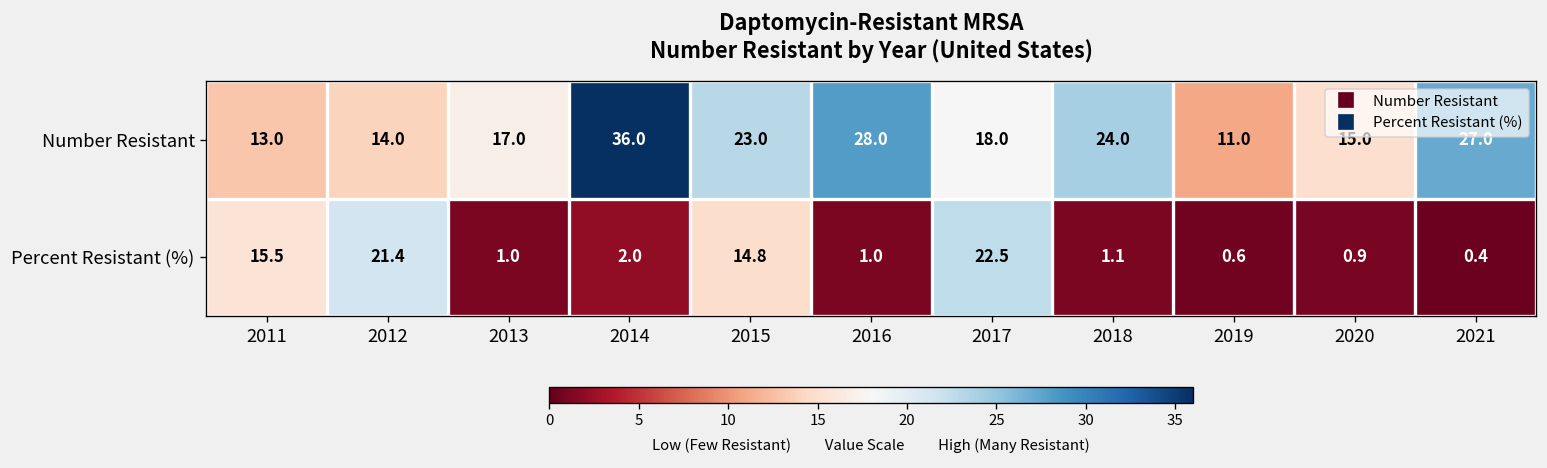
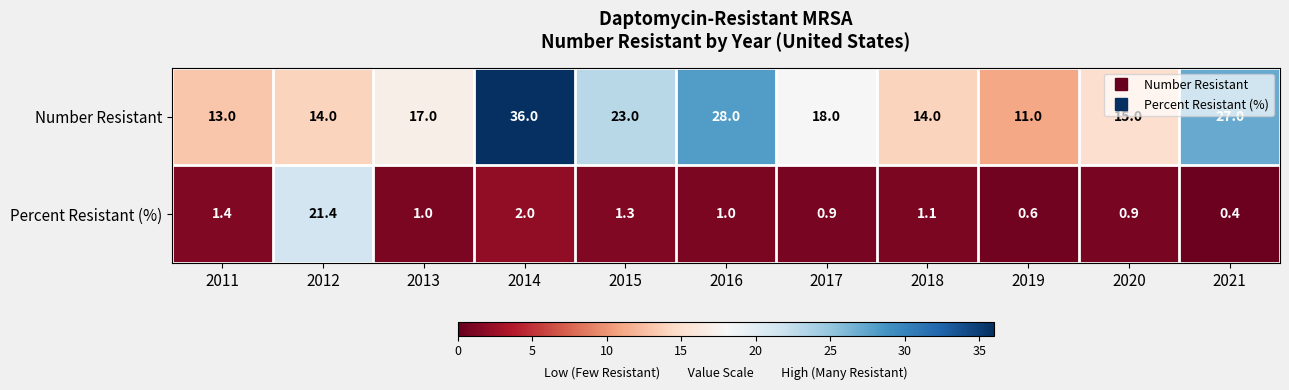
Number Resistant, 2018: 24.0 -> 14.0
Percent Resistant (%), 2011: 15.5 -> 1.4
Percent Resistant (%), 2015: 14.8 -> 1.3
Percent Resistant (%), 2017: 22.5 -> 0.9
